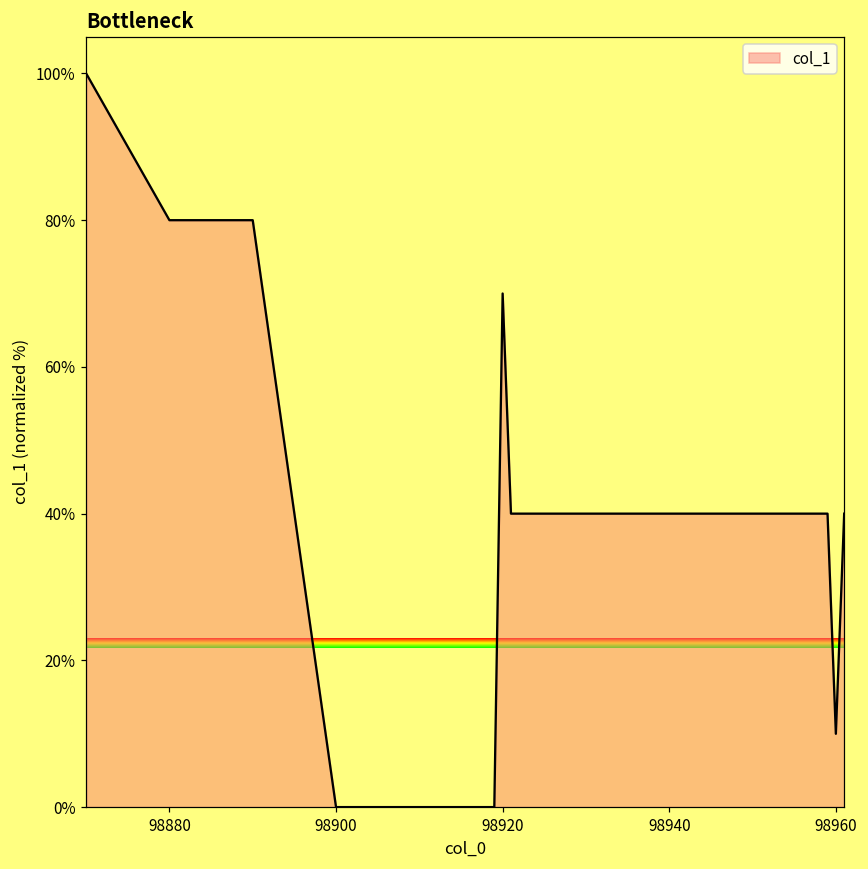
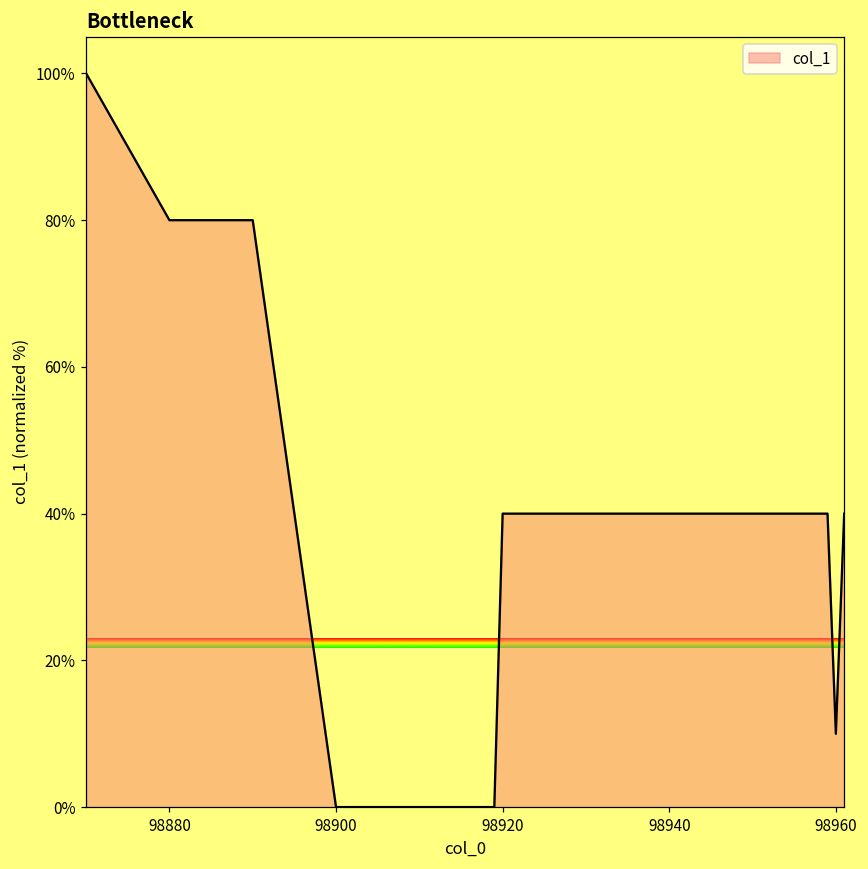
98920: 70% -> 40%
